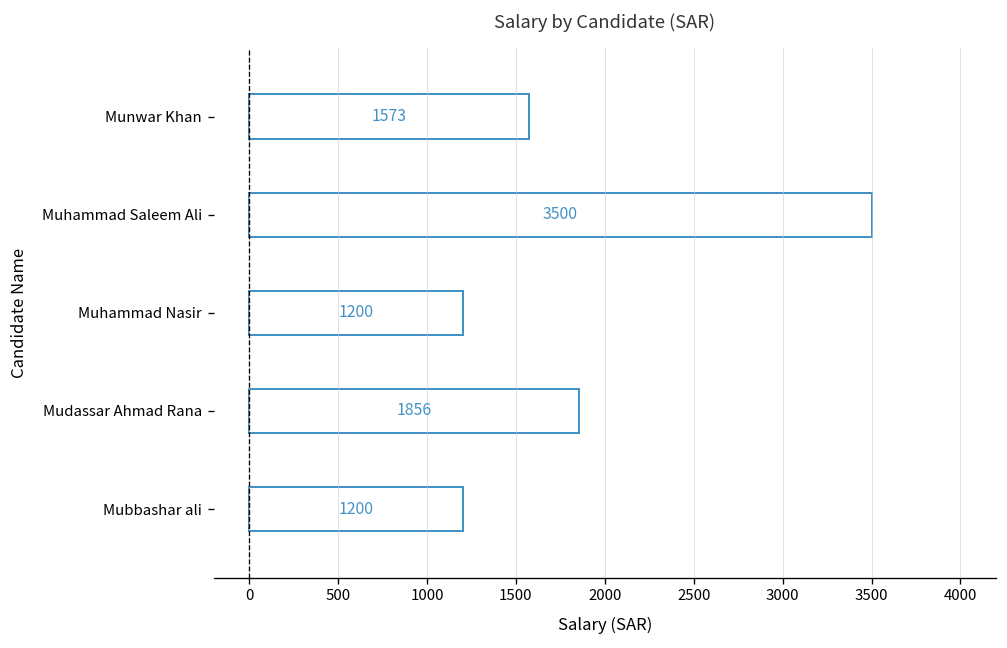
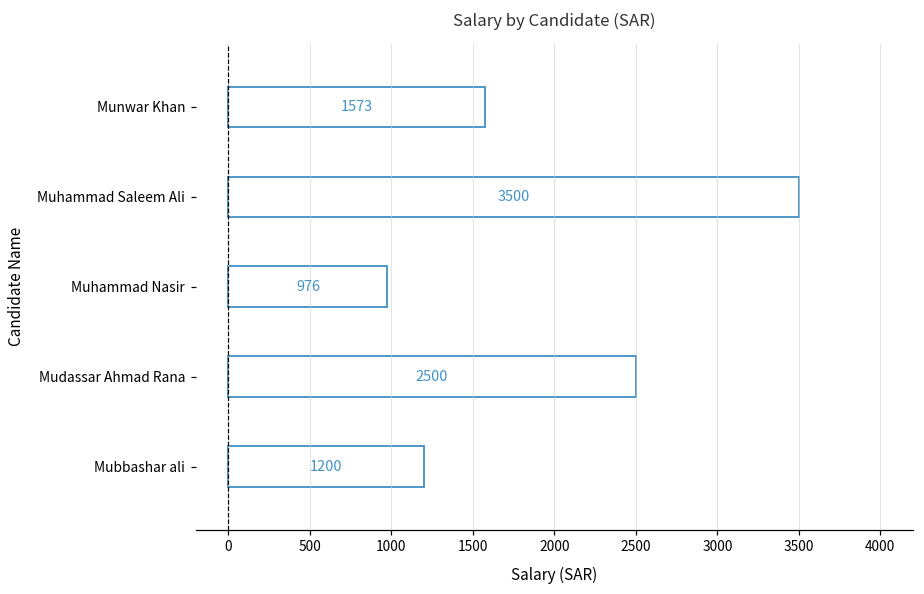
Muhammad Nasir: 1200 -> 976
Mudassar Ahmad Rana: 1856 -> 2500
